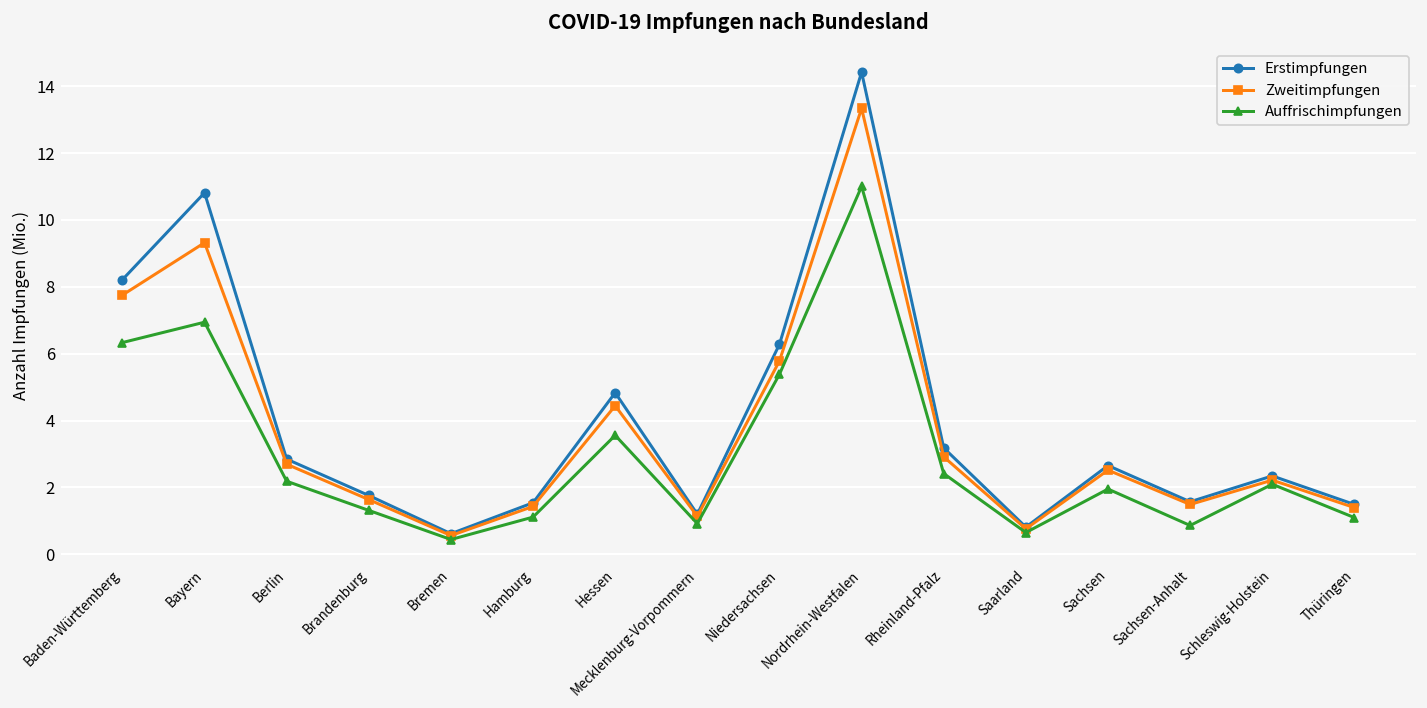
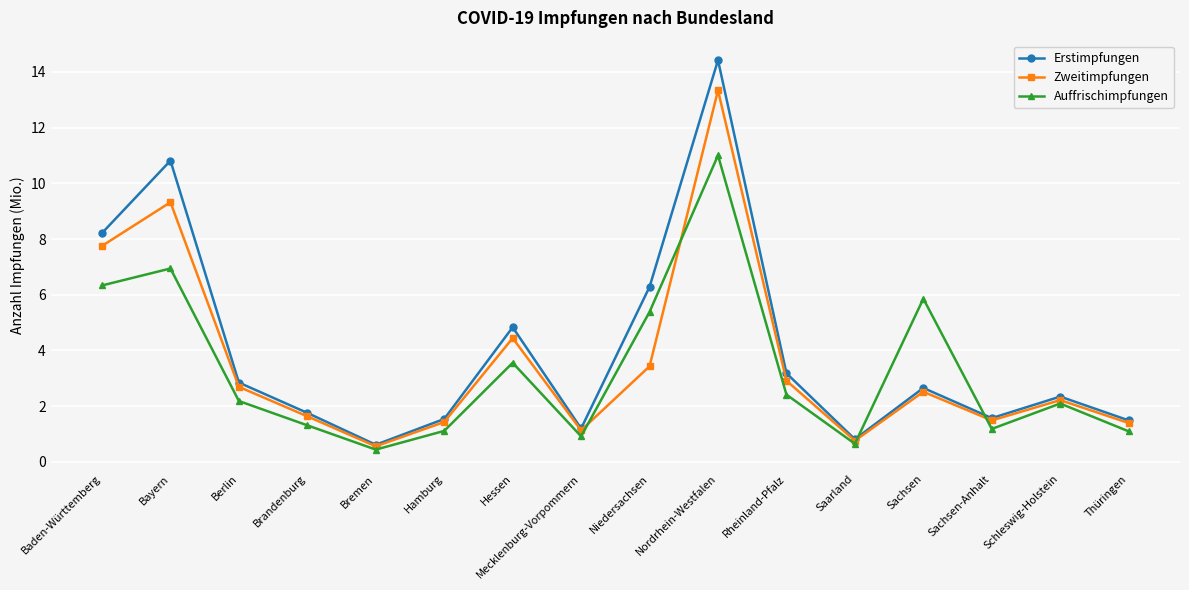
Zweitimpfungen, Niedersachsen: 5.8 -> 3.4
Auffrischimpfungen, Sachsen: 1.9 -> 5.9
Auffrischimpfungen, Sachsen-Anhalt: 0.9 -> 1.2
